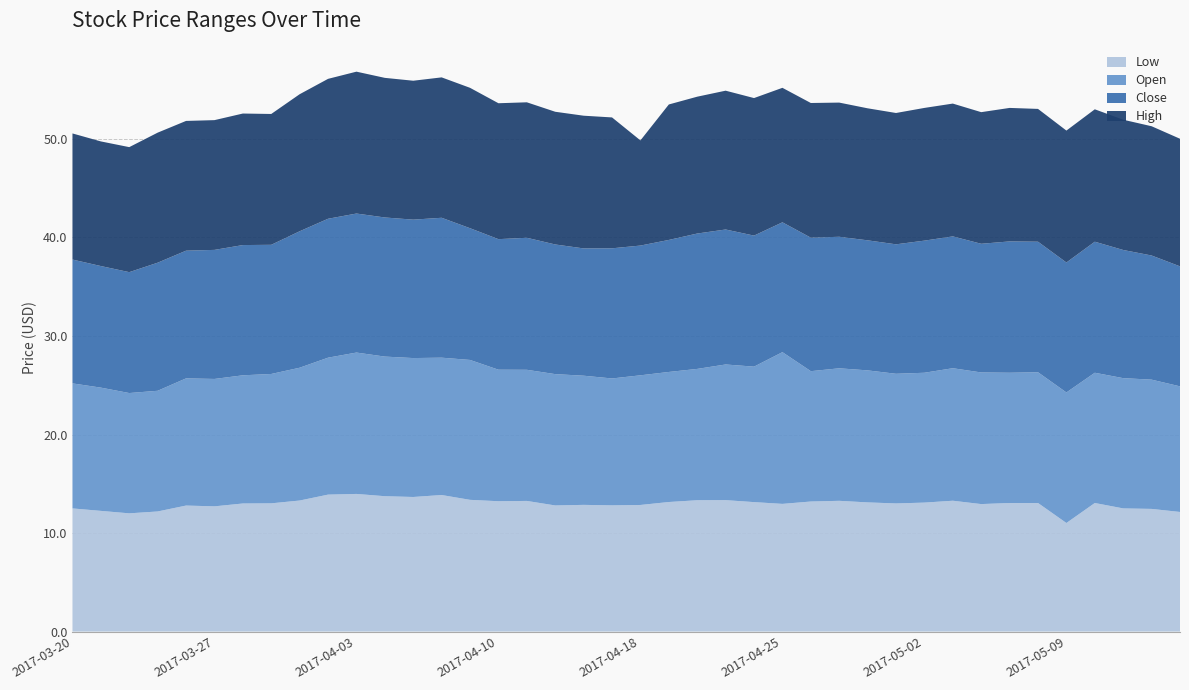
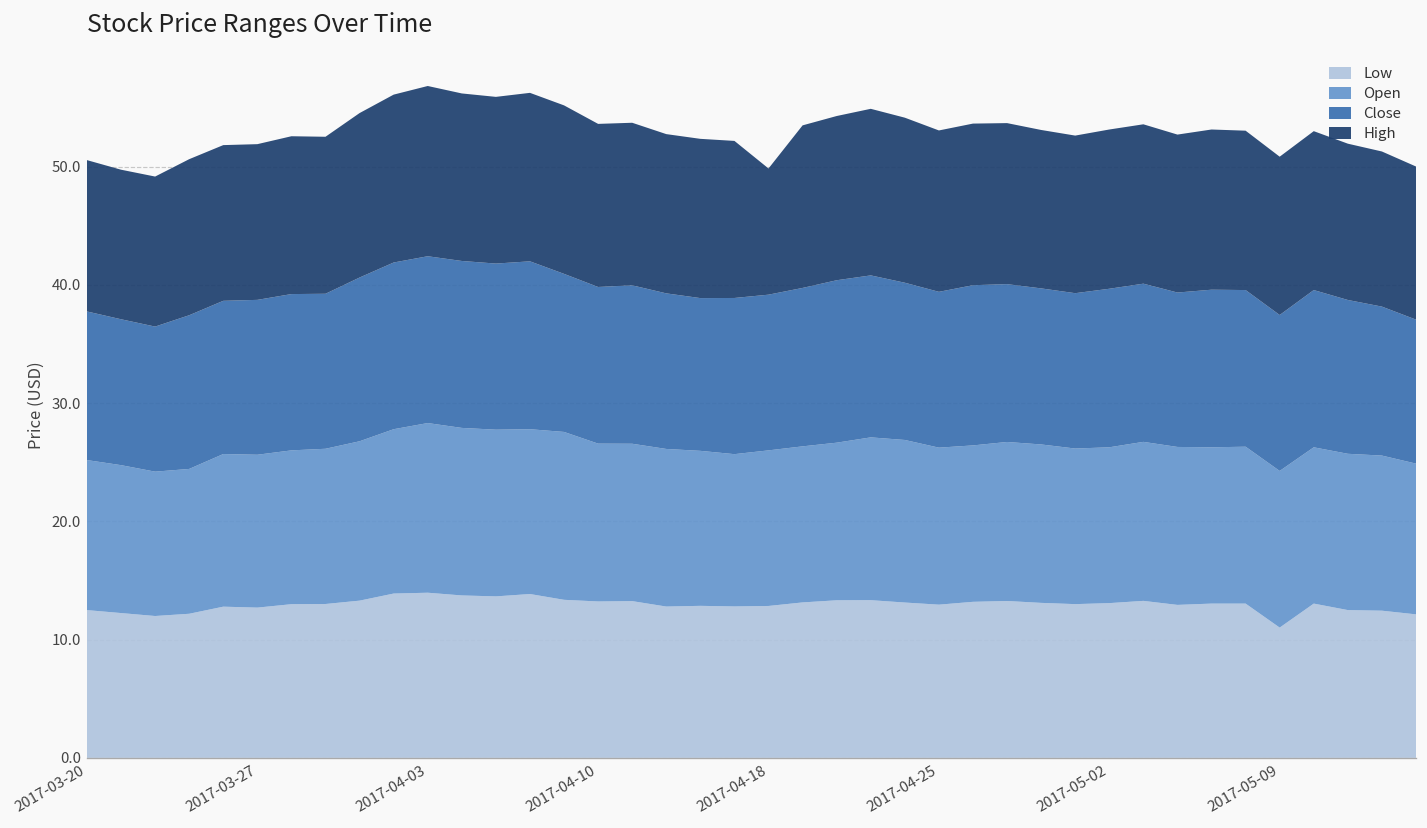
Open, 2017-04-25: 15 -> 13
